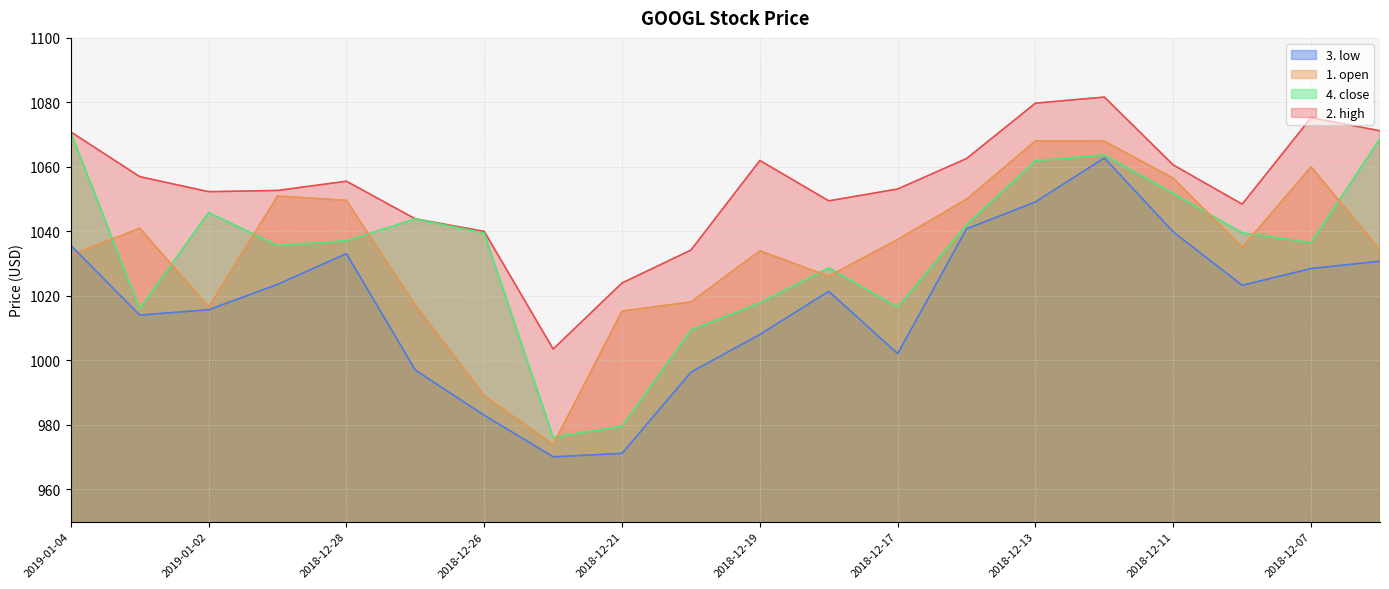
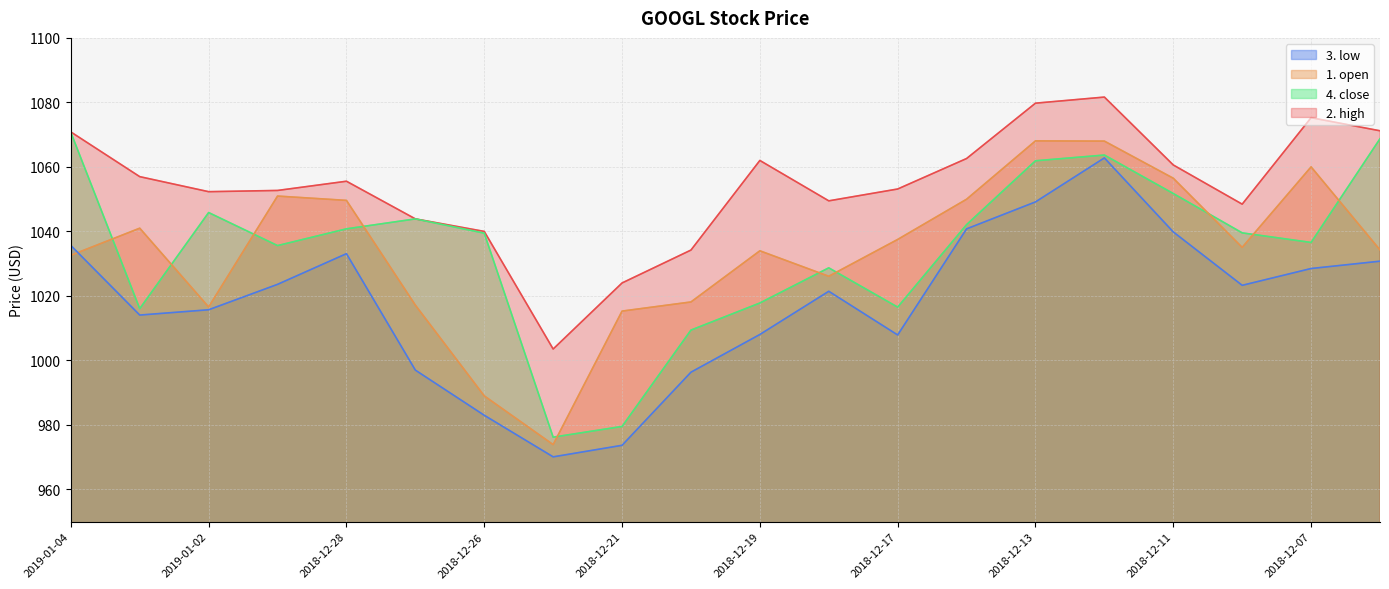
4. close, 2018-12-28: 1037 -> 1041
3. low, 2018-12-21: 971 -> 974
3. low, 2018-12-17: 1002 -> 1008
